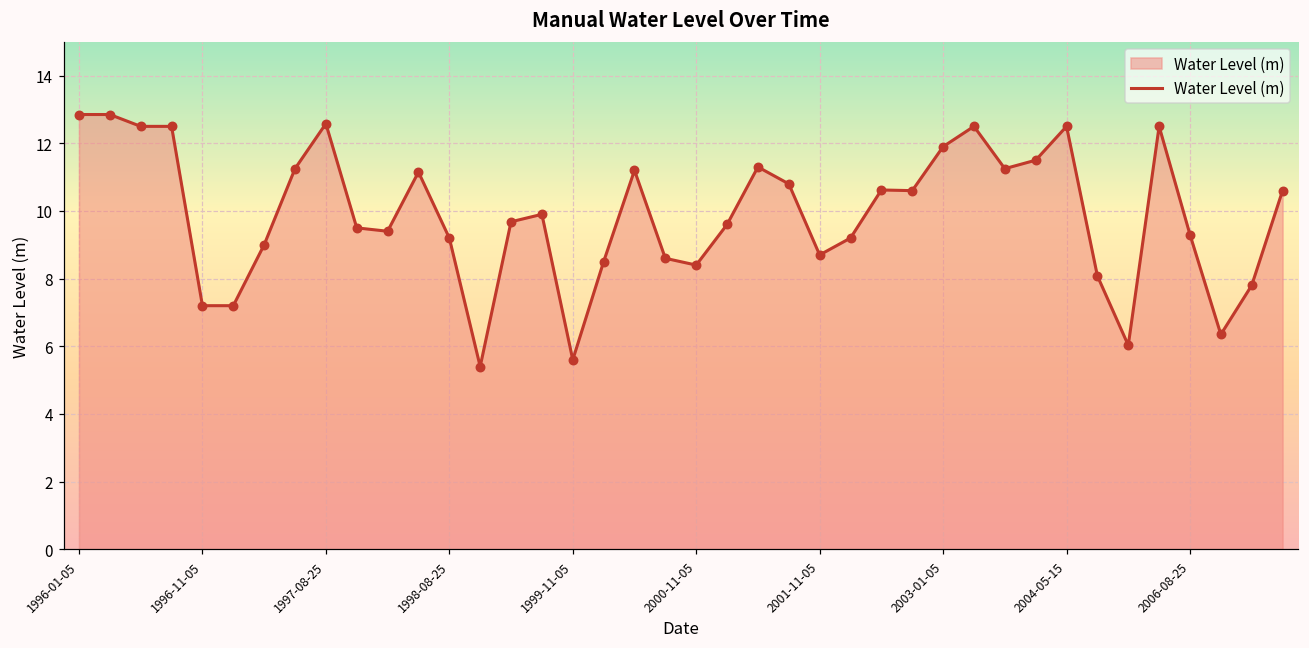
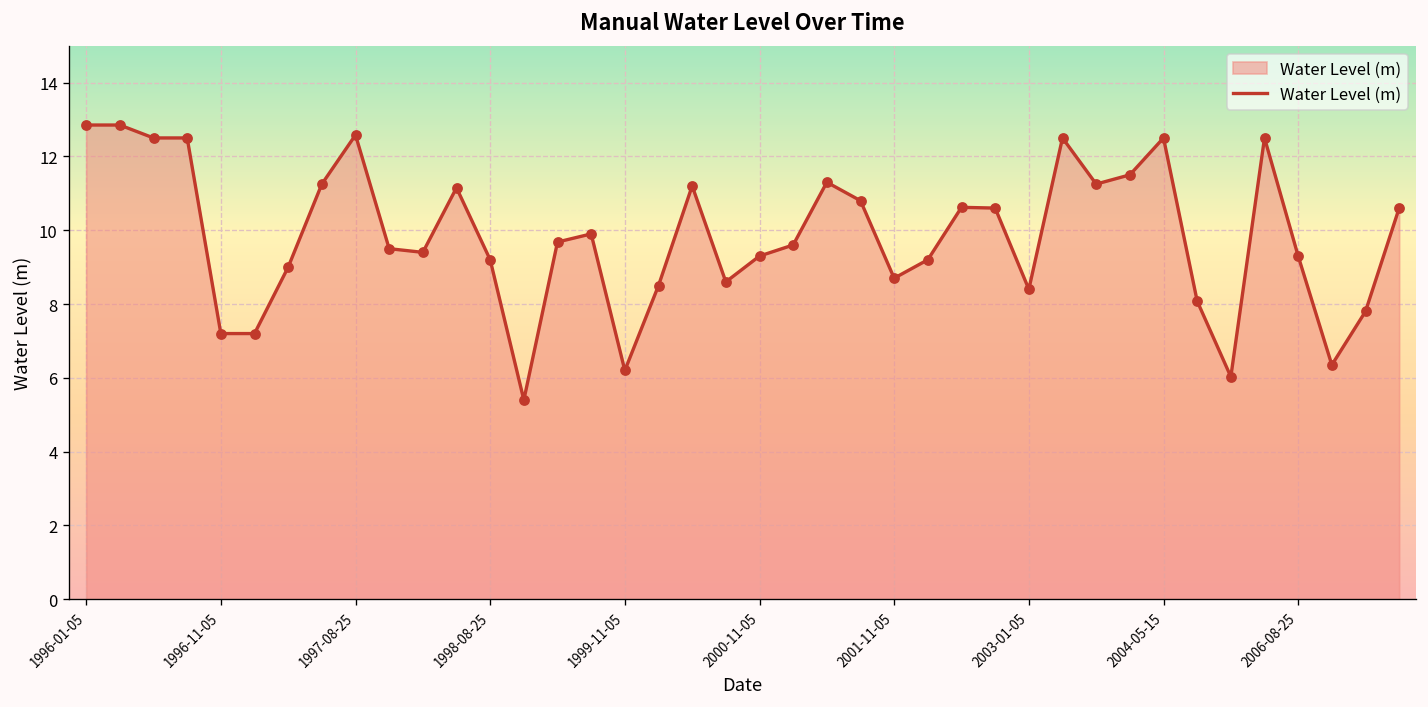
1999-11-05: 5.6 -> 6.2
2000-11-05: 8.4 -> 9.3
2003-01-05: 11.9 -> 8.4
